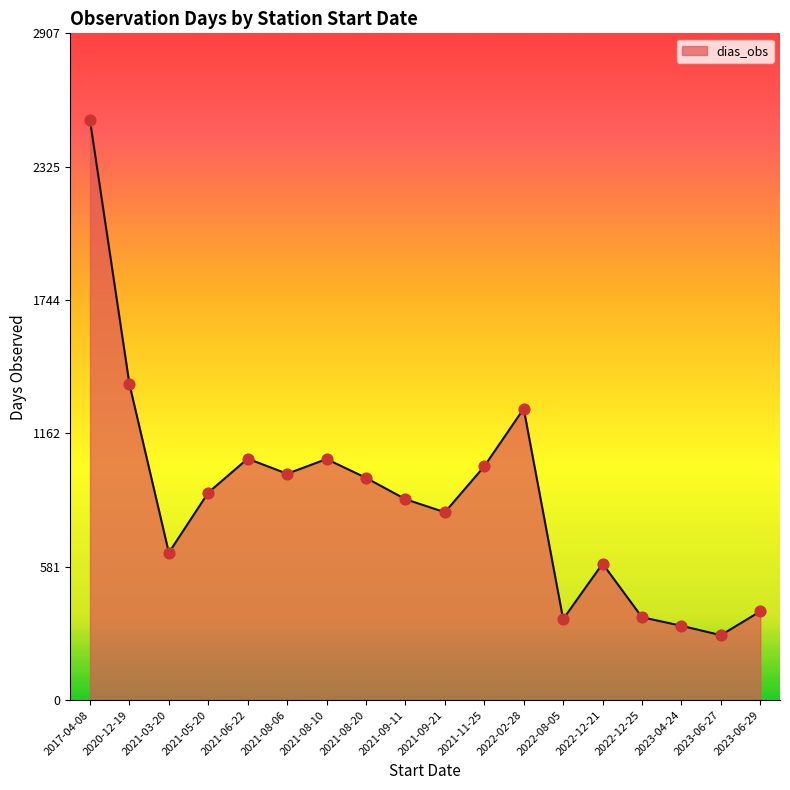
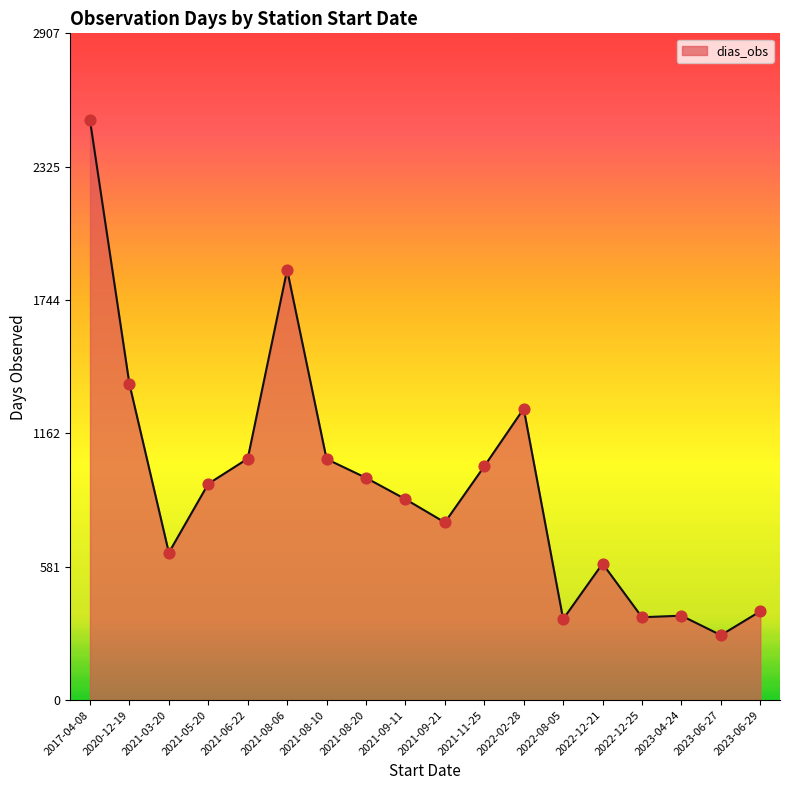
2021-05-20: 900 -> 940
2021-08-06: 990 -> 1880
2021-09-21: 820 -> 770
2023-04-24: 320 -> 370
